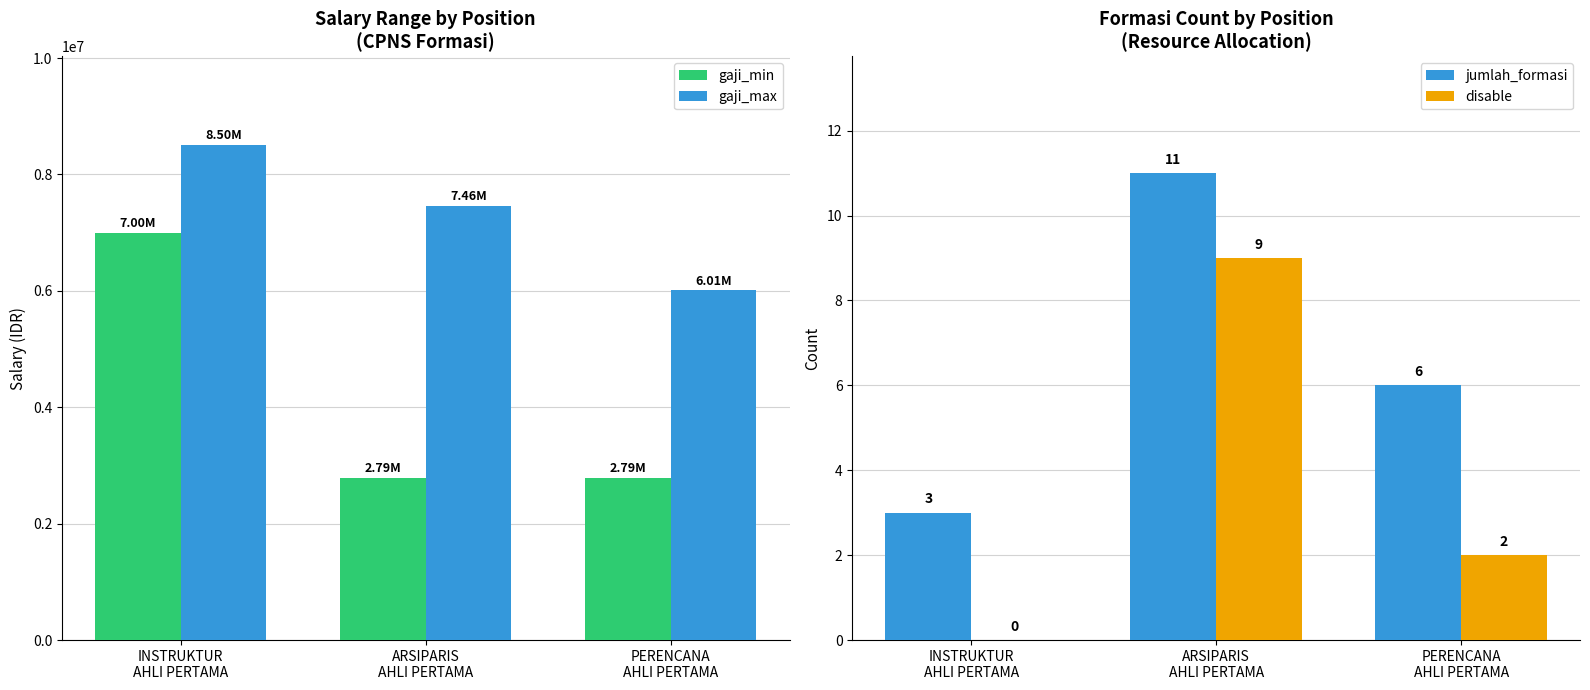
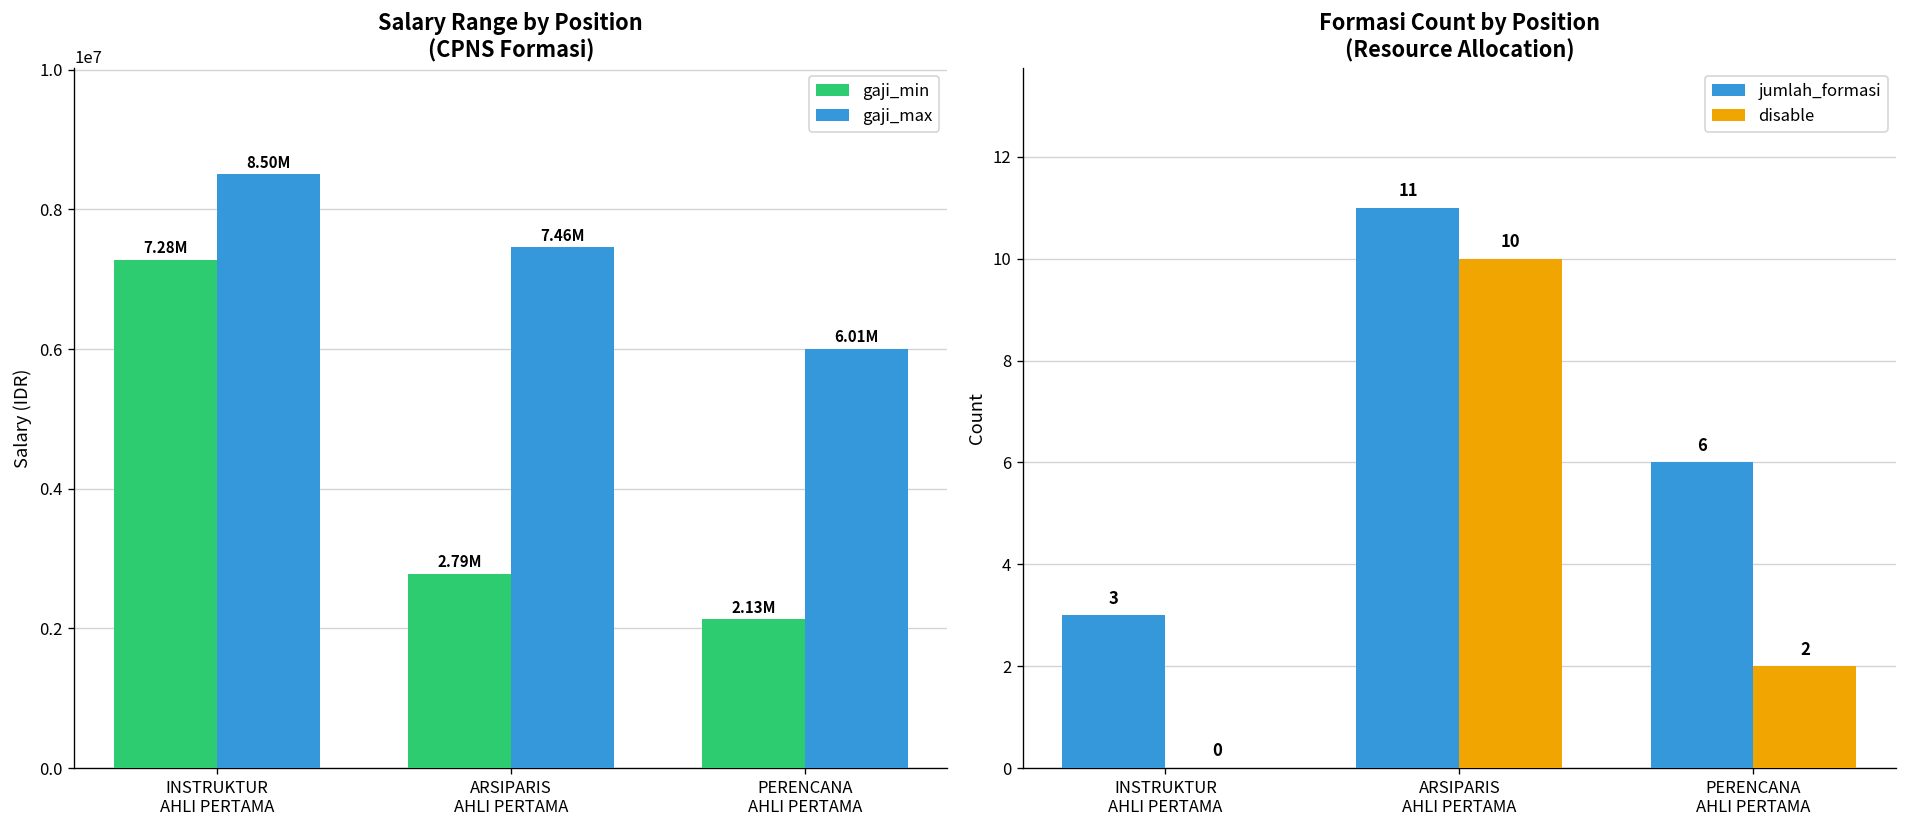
Salary Range by Position (CPNS Formasi), gaji_min, INSTRUKTUR AHLI PERTAMA: 7.00M -> 7.28M
Salary Range by Position (CPNS Formasi), gaji_min, PERENCANA AHLI PERTAMA: 2.79M -> 2.13M
Formasi Count by Position (Resource Allocation), disable, ARSIPARIS AHLI PERTAMA: 9 -> 10
